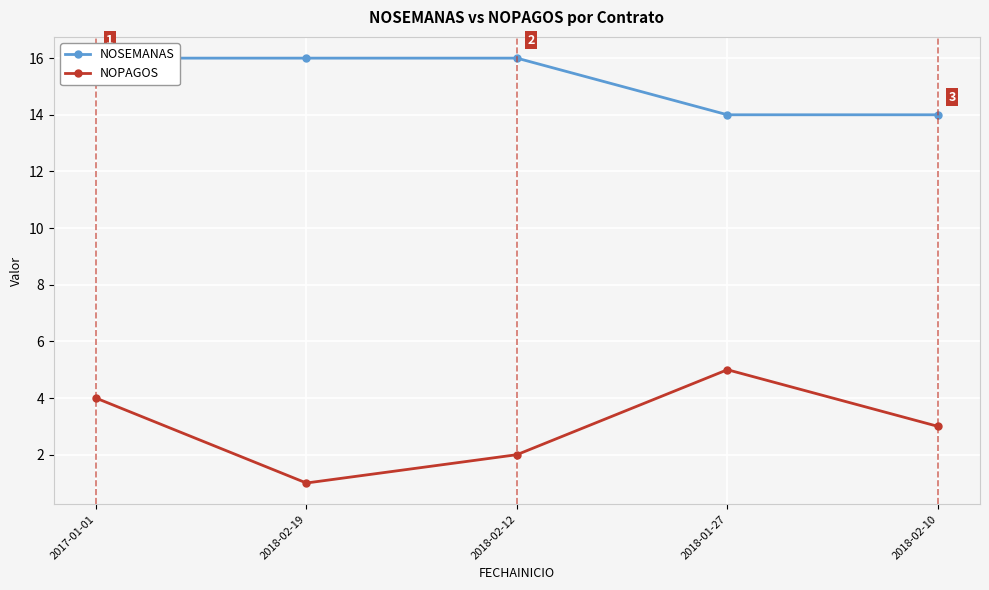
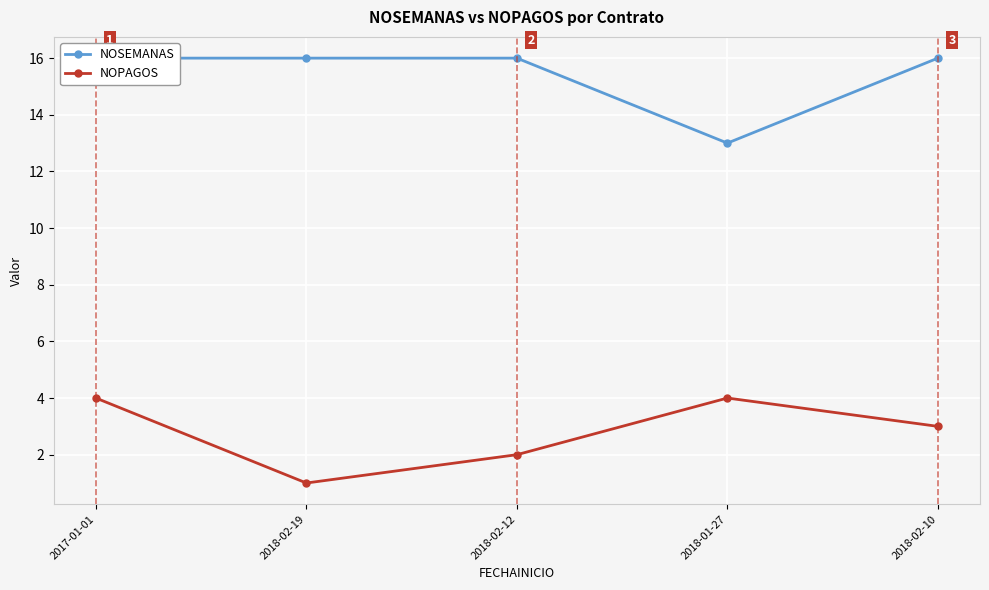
NOSEMANAS, 2018-01-27: 14 -> 13
NOPAGOS, 2018-01-27: 5 -> 4
NOSEMANAS, 2018-02-10: 14 -> 16
